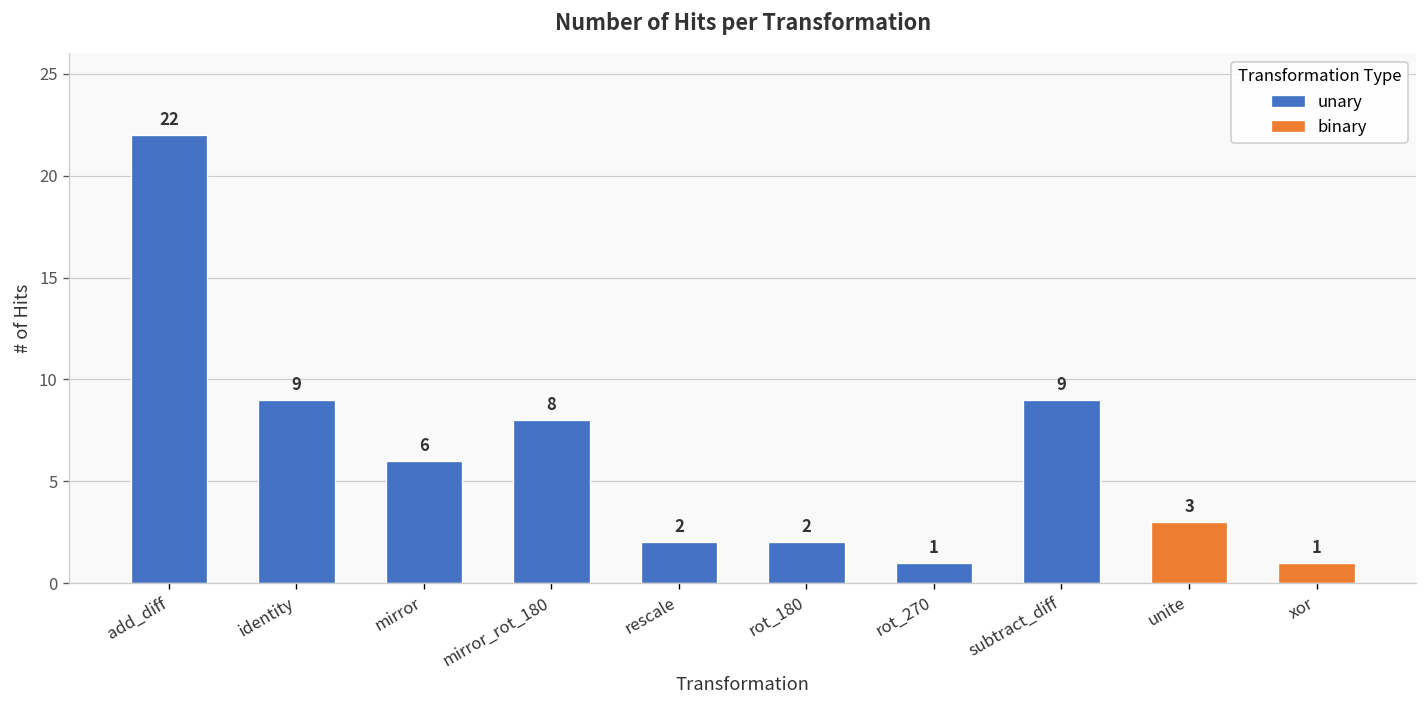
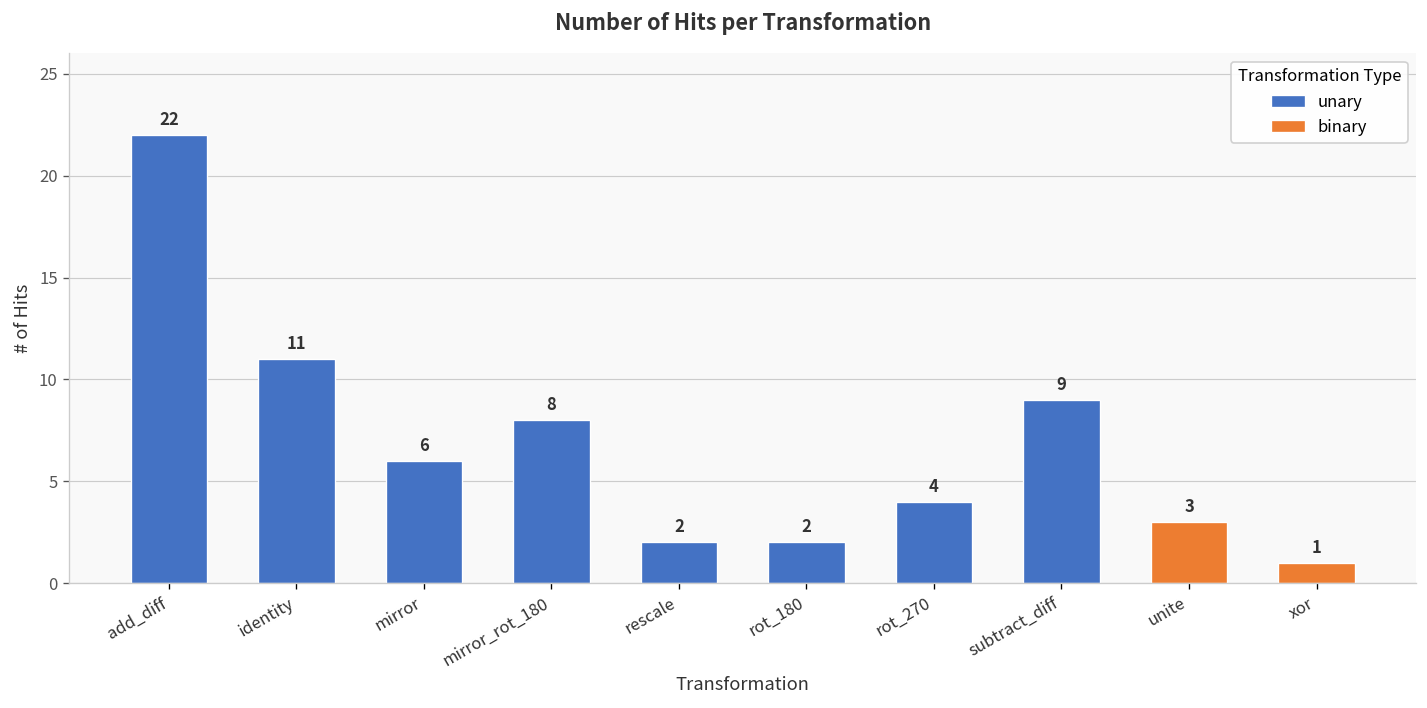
unary, identity: 9 -> 11
unary, rot_270: 1 -> 4
